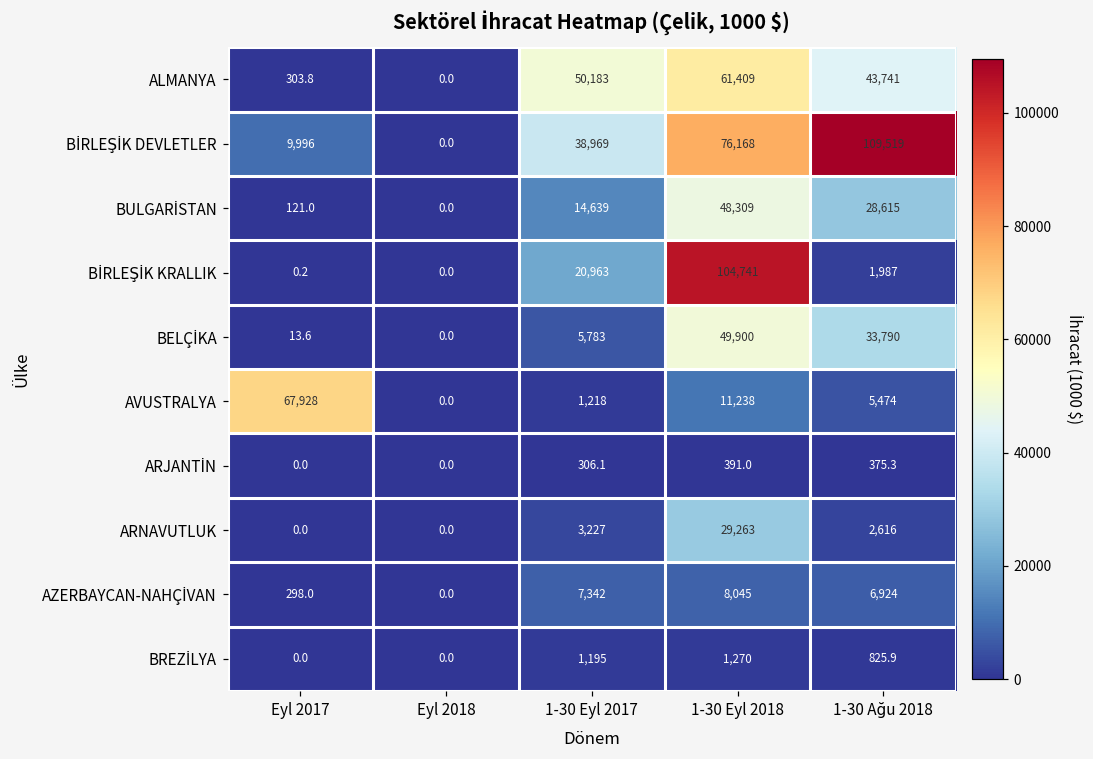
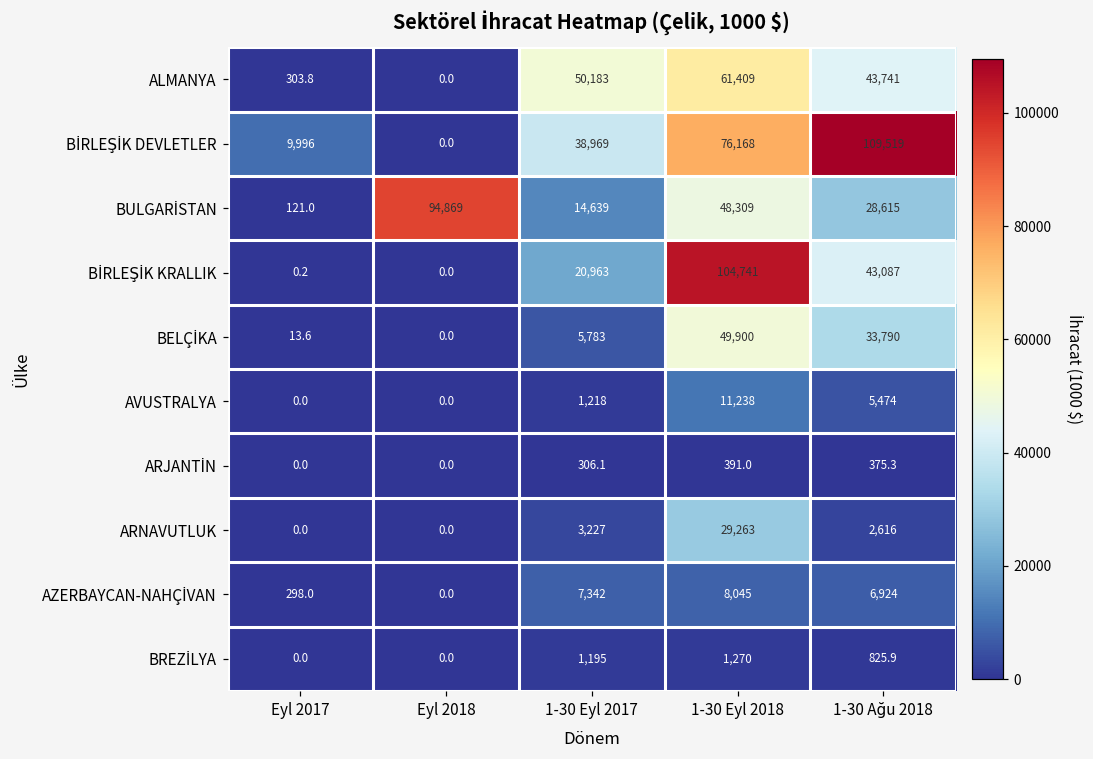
BULGARİSTAN, Eyl 2018: 0.0 -> 94,869
BİRLEŞİK KRALLIK, 1-30 Ağu 2018: 1,987 -> 43,087
AVUSTRALYA, Eyl 2017: 67,928 -> 0.0
